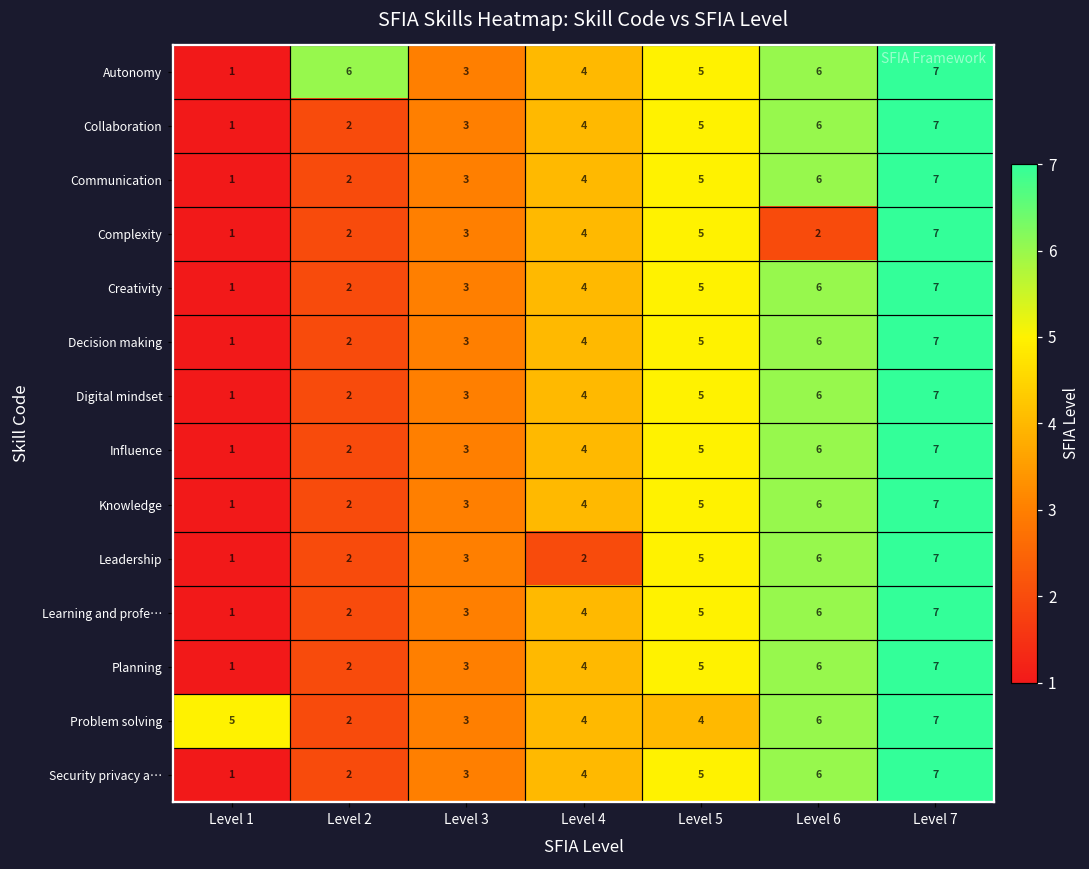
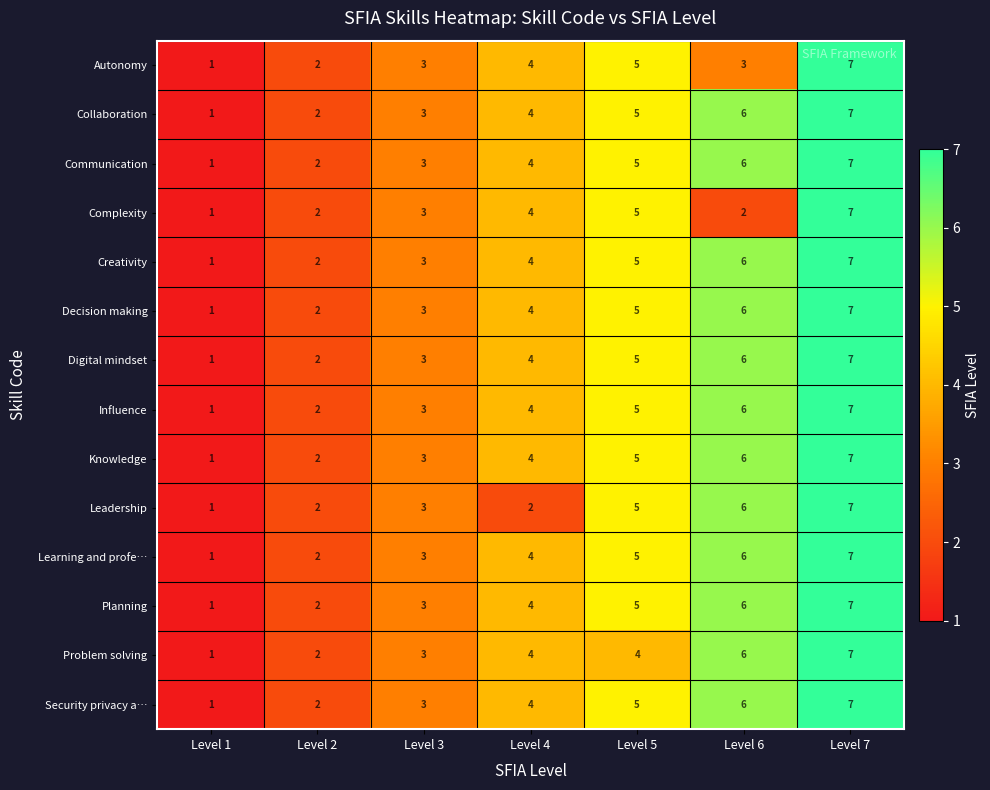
Autonomy, Level 2: 6 -> 2
Autonomy, Level 6: 6 -> 3
Problem solving, Level 1: 5 -> 1
